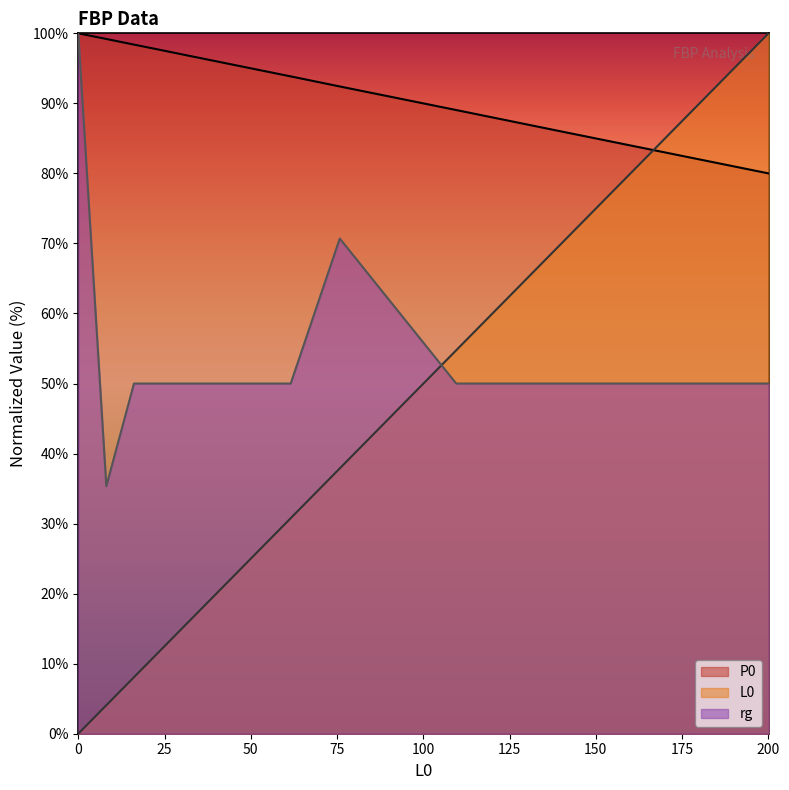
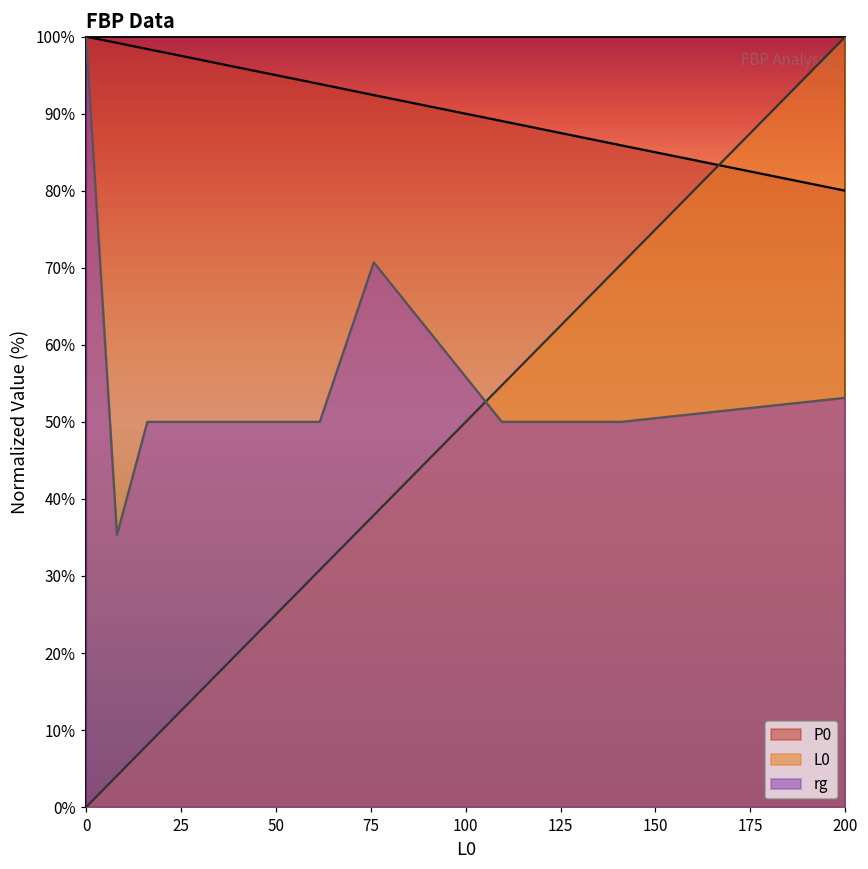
rg, 200: 50% -> 53%
